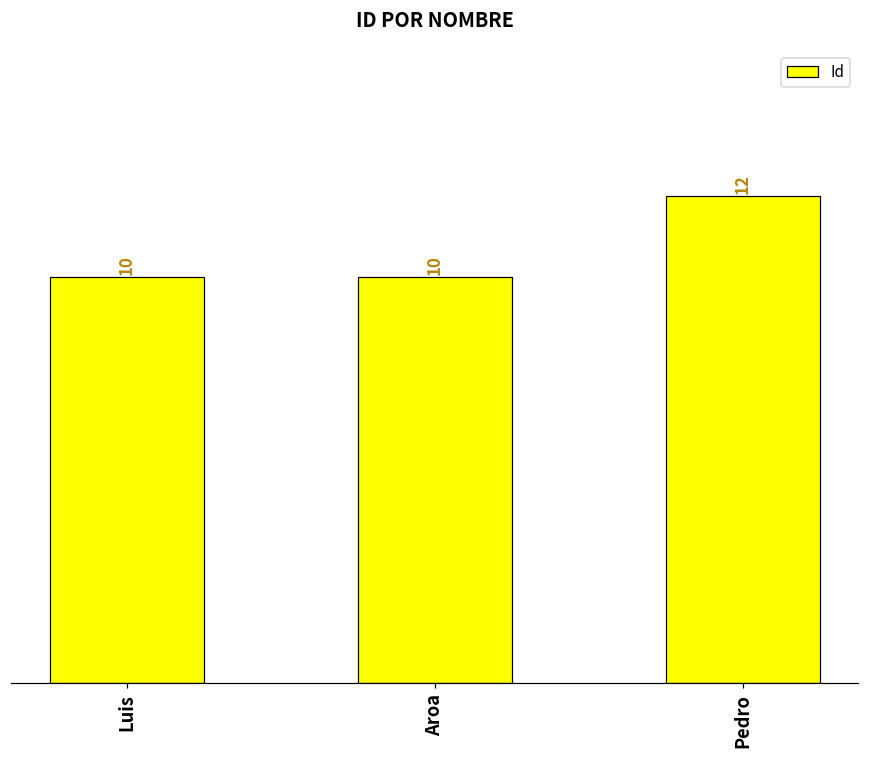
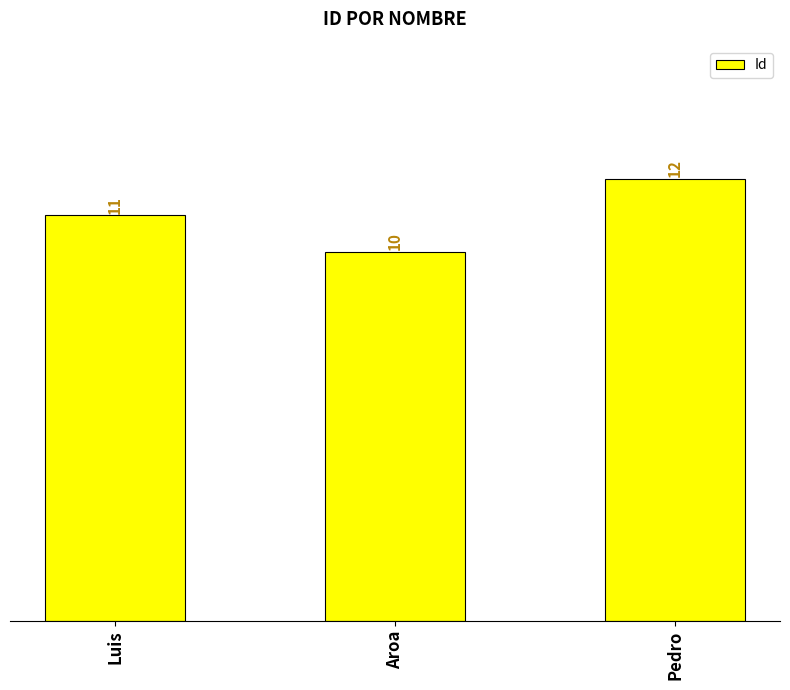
Luis: 10 -> 11
